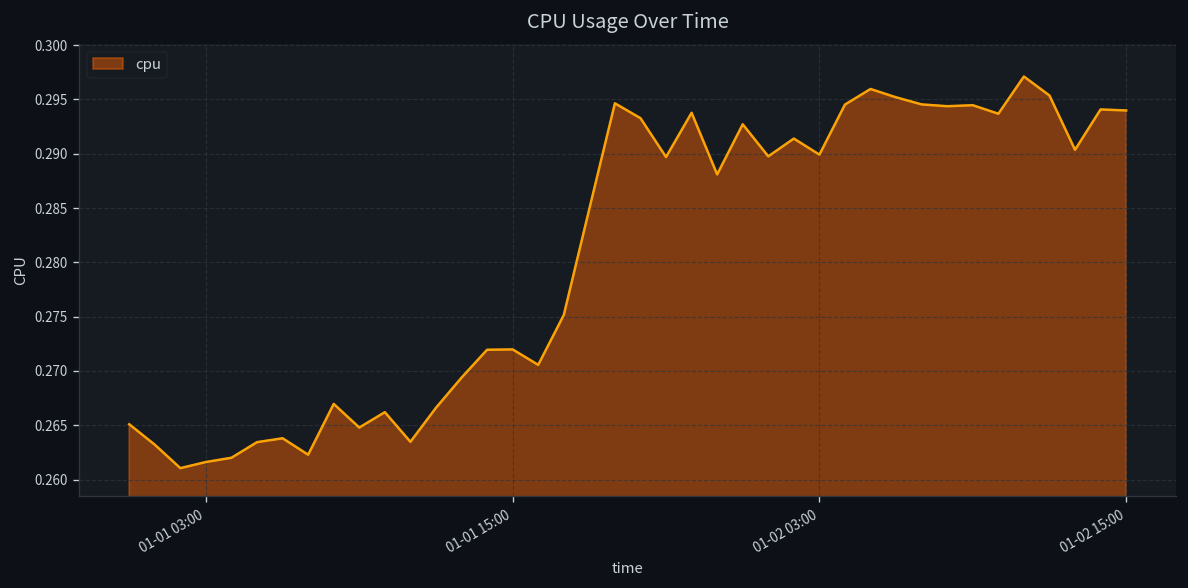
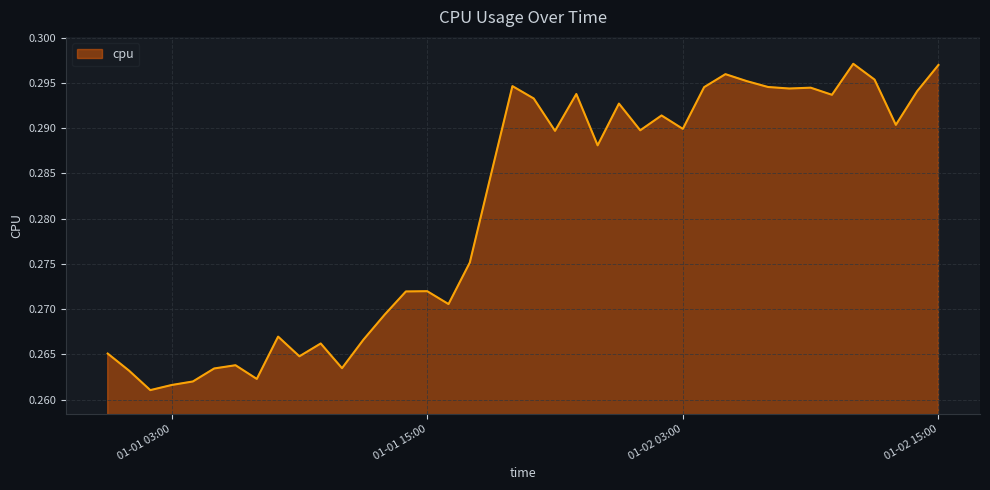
01-02 15:00: 0.294 -> 0.297
